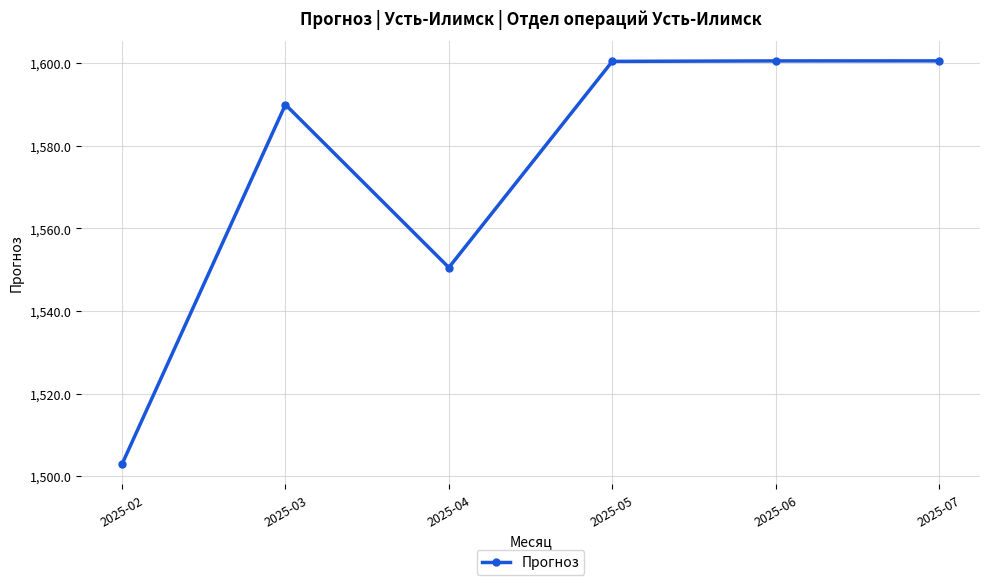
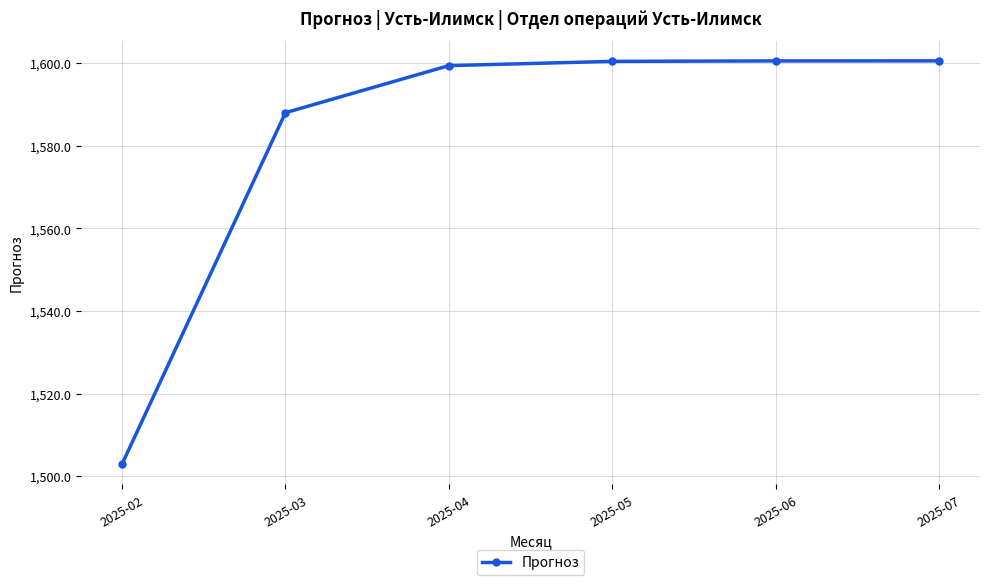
2025-03: 1,590 -> 1,588
2025-04: 1,550 -> 1,599
